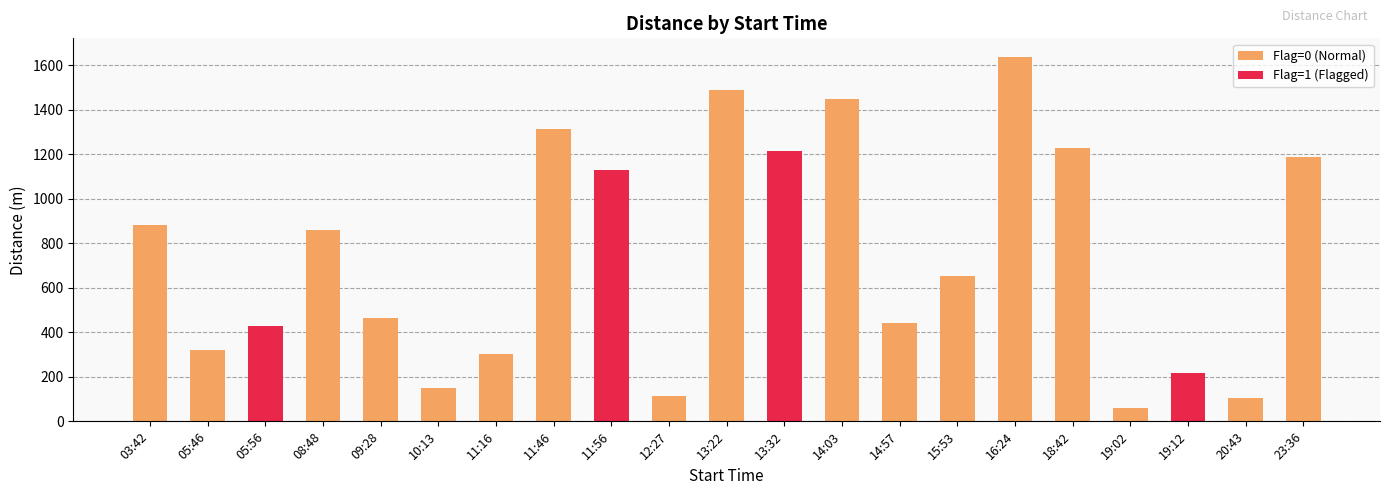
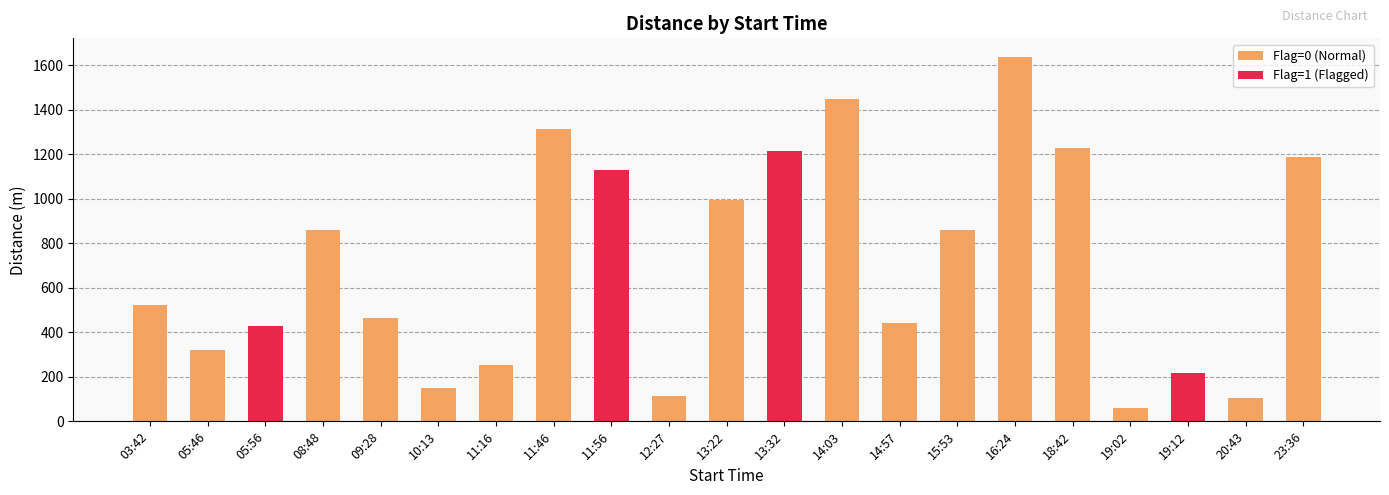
Flag=0 (Normal), 03:42: 880 -> 520
Flag=0 (Normal), 11:16: 300 -> 250
Flag=0 (Normal), 13:22: 1490 -> 990
Flag=0 (Normal), 15:53: 650 -> 860
